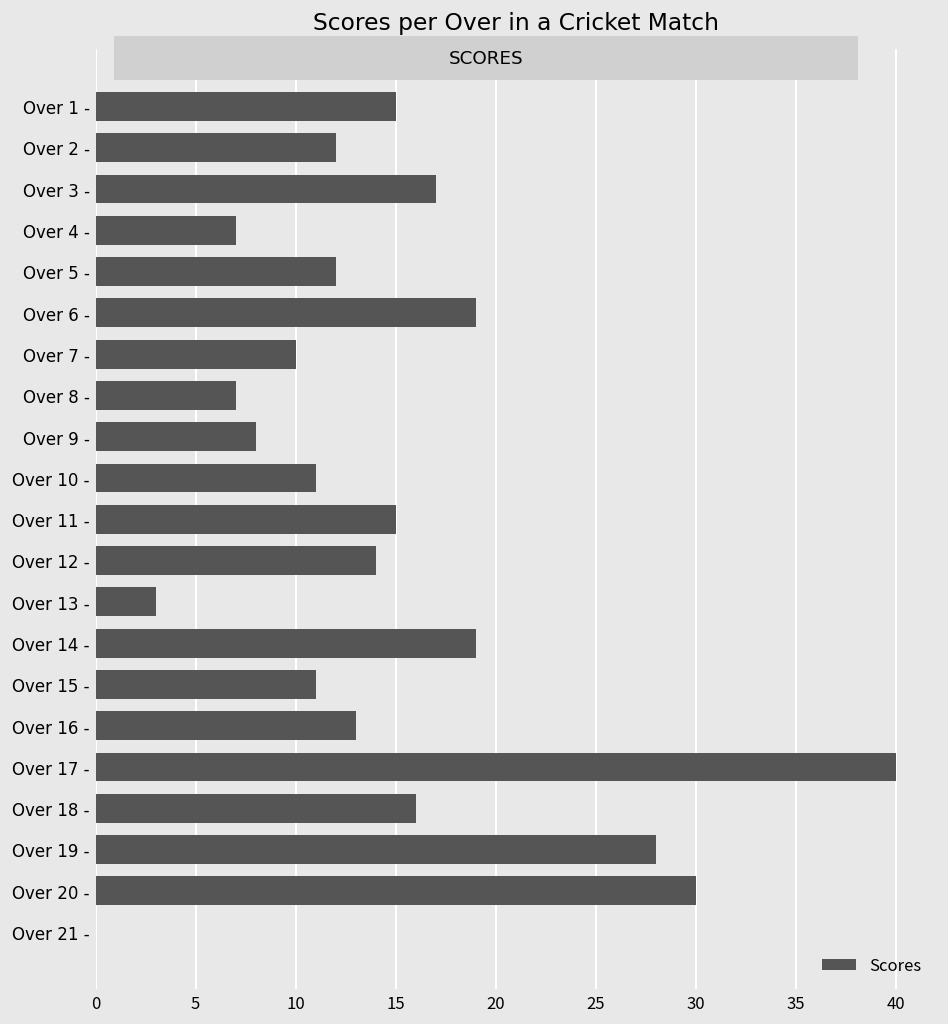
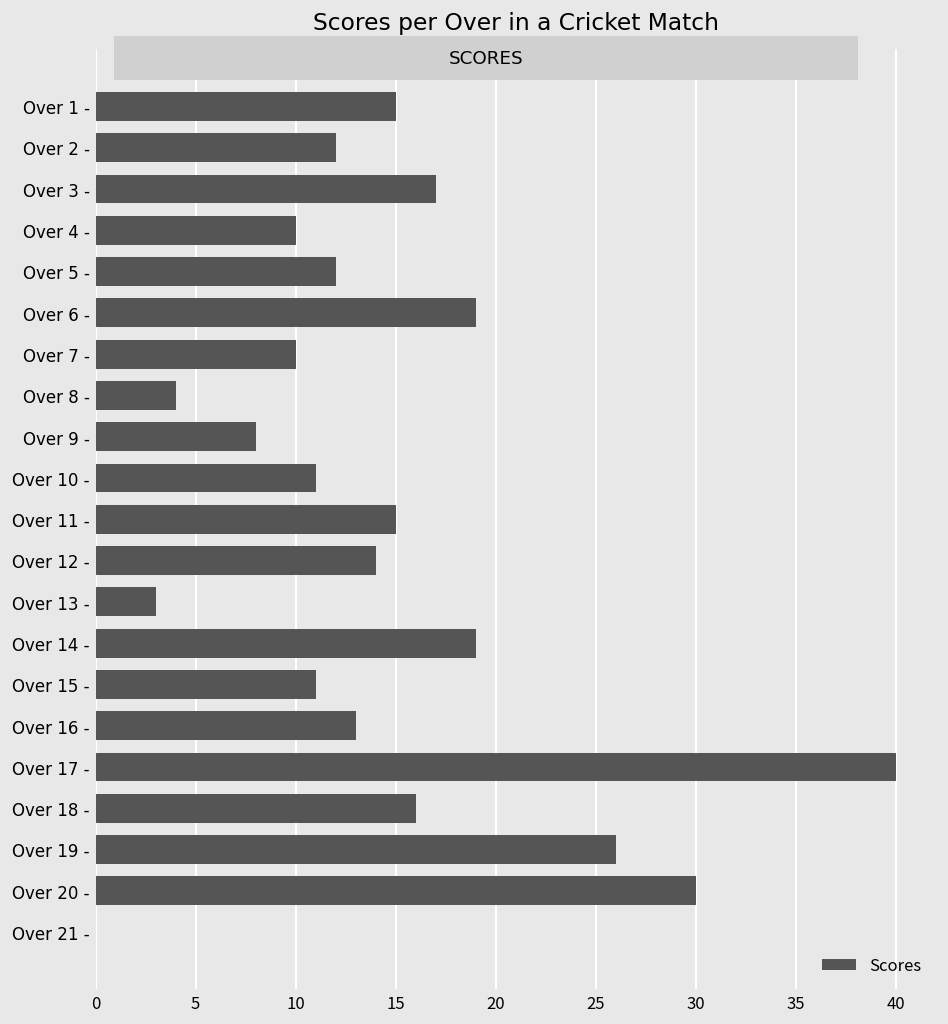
Over 4 -: 7 -> 10
Over 8 -: 7 -> 4
Over 19 -: 28 -> 26
